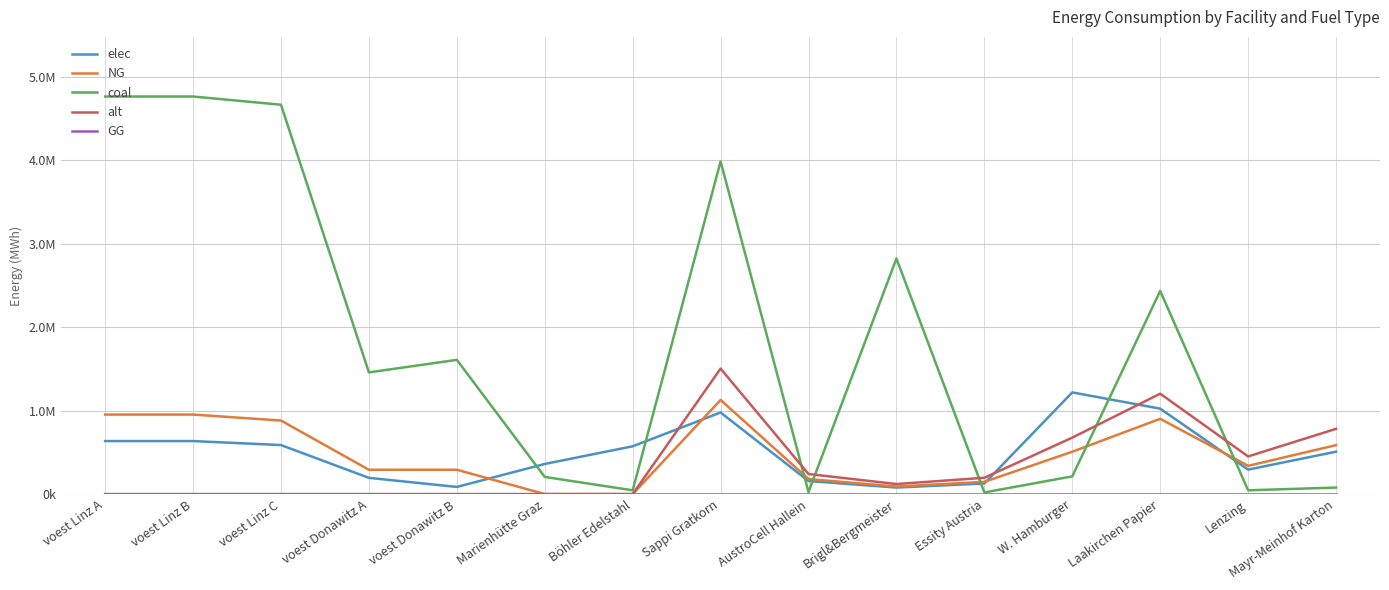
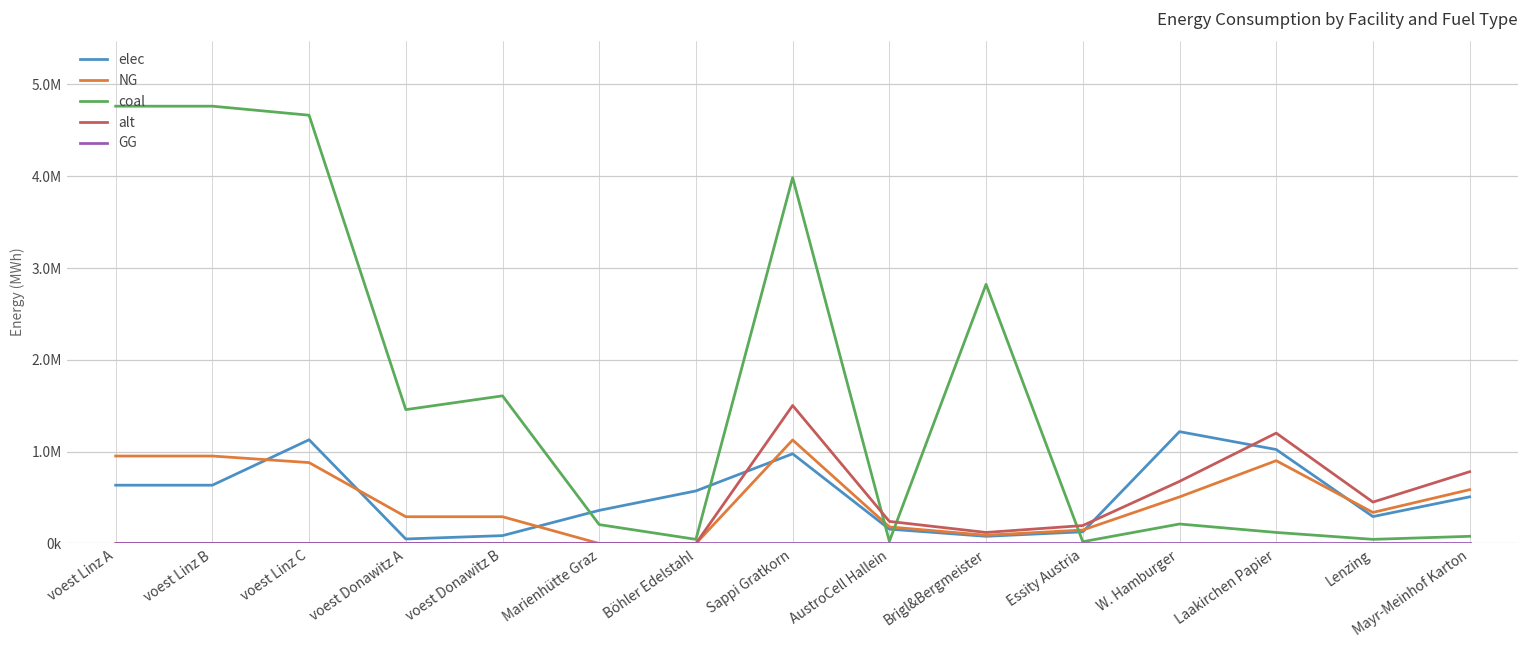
elec, voest Linz C: 600000 -> 1100000
elec, voest Donawitz A: 200000 -> 0
coal, Laakirchen Papier: 2400000 -> 100000
